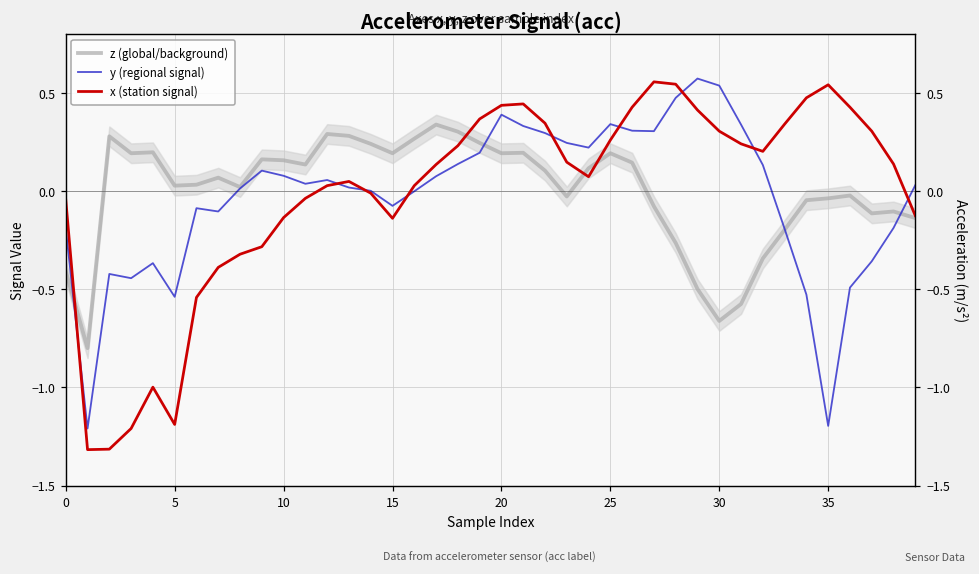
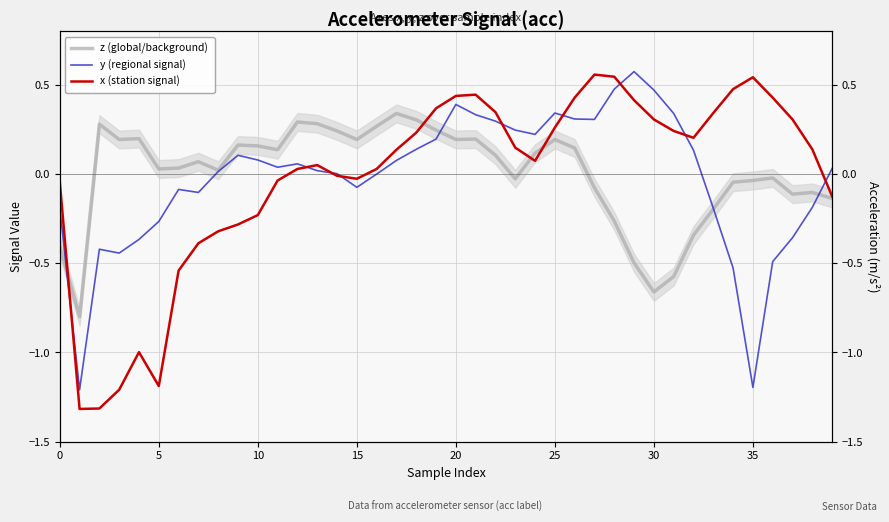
y (regional signal), 5: -0.54 -> -0.27
x (station signal), 10: -0.13 -> -0.23
x (station signal), 15: -0.14 -> -0.03
y (regional signal), 30: 0.54 -> 0.47
